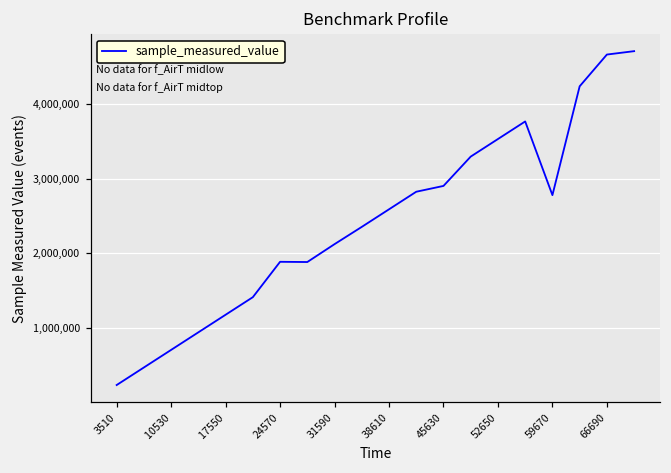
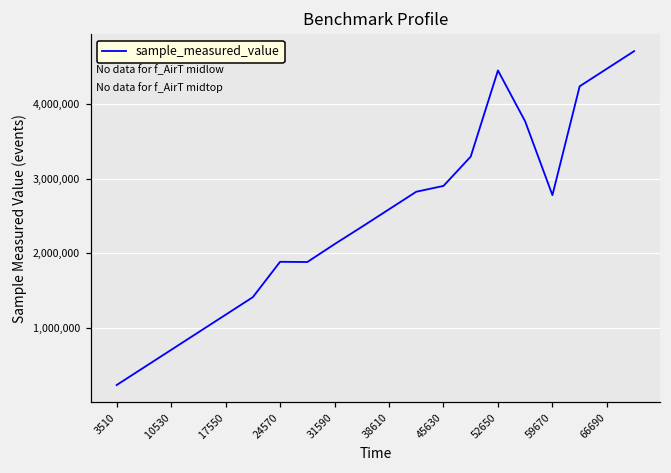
52650: 3,500,000 -> 4,400,000
66690: 4,700,000 -> 4,500,000
